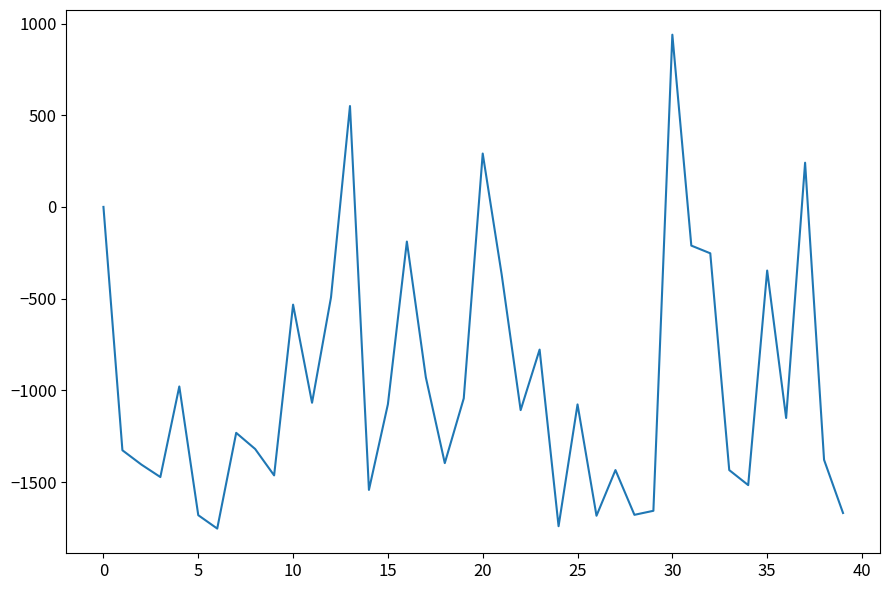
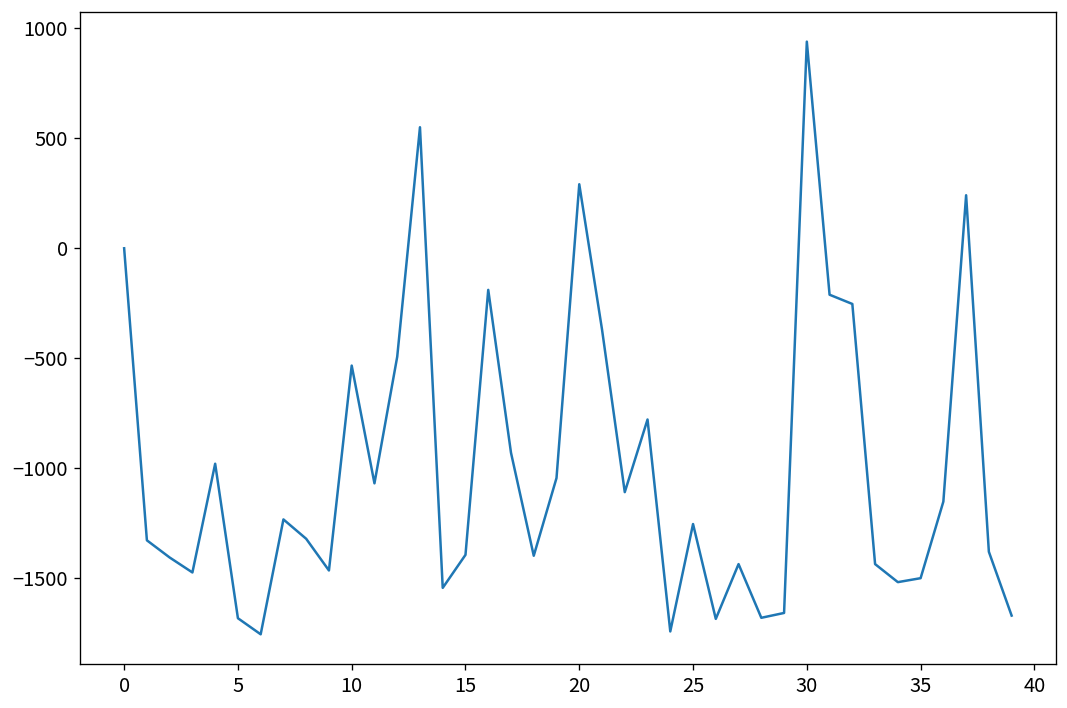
15: -1080 -> -1390
25: -1080 -> -1250
35: -350 -> -1500
